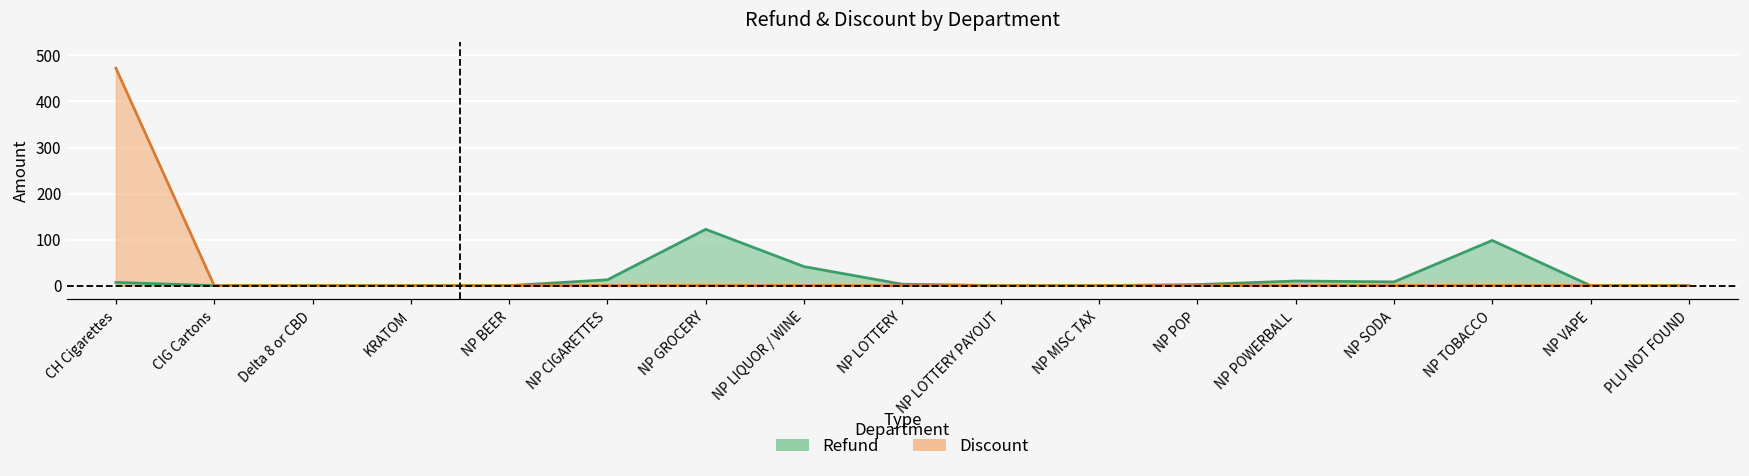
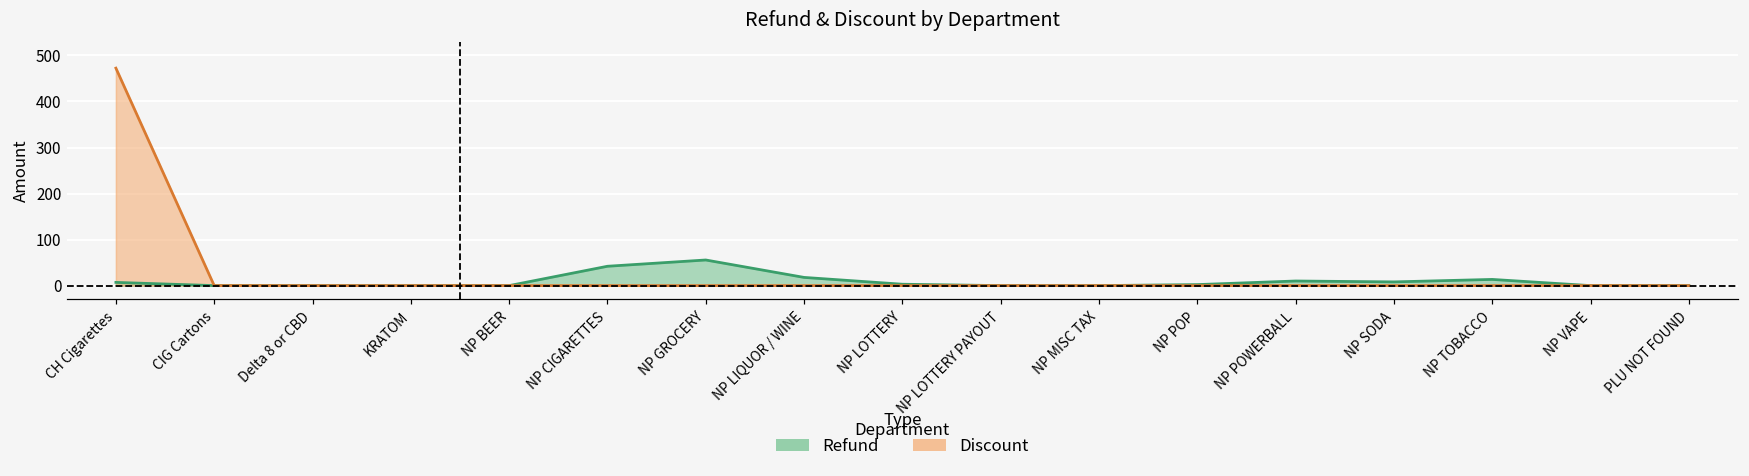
Refund, NP CIGARETTES: 10 -> 40
Refund, NP GROCERY: 120 -> 60
Refund, NP LIQUOR / WINE: 40 -> 20
Refund, NP TOBACCO: 100 -> 10
